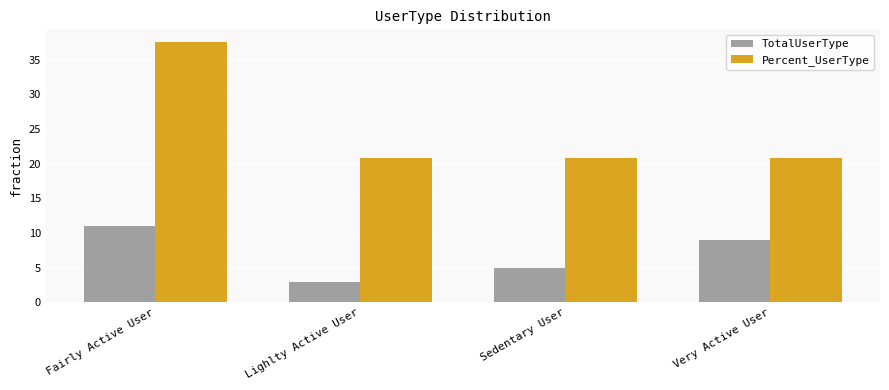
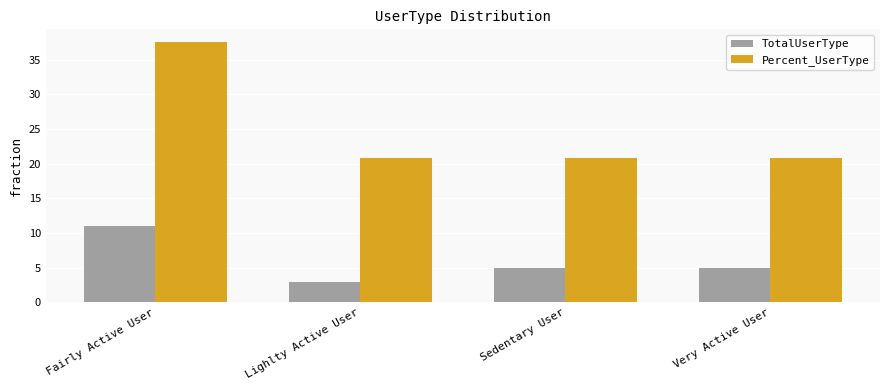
TotalUserType, Very Active User: 9 -> 5
